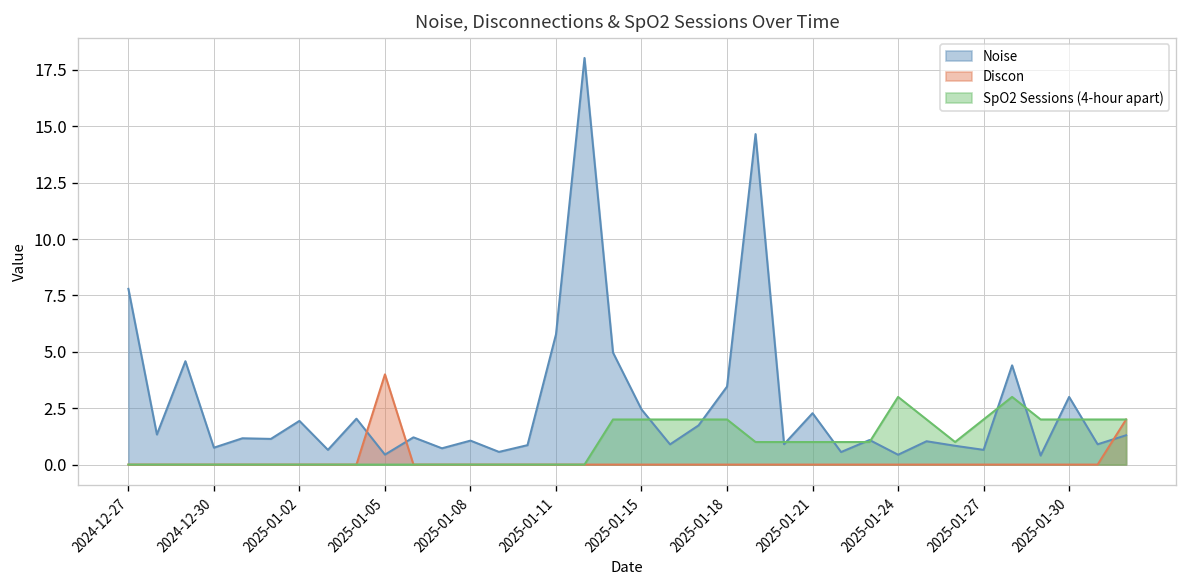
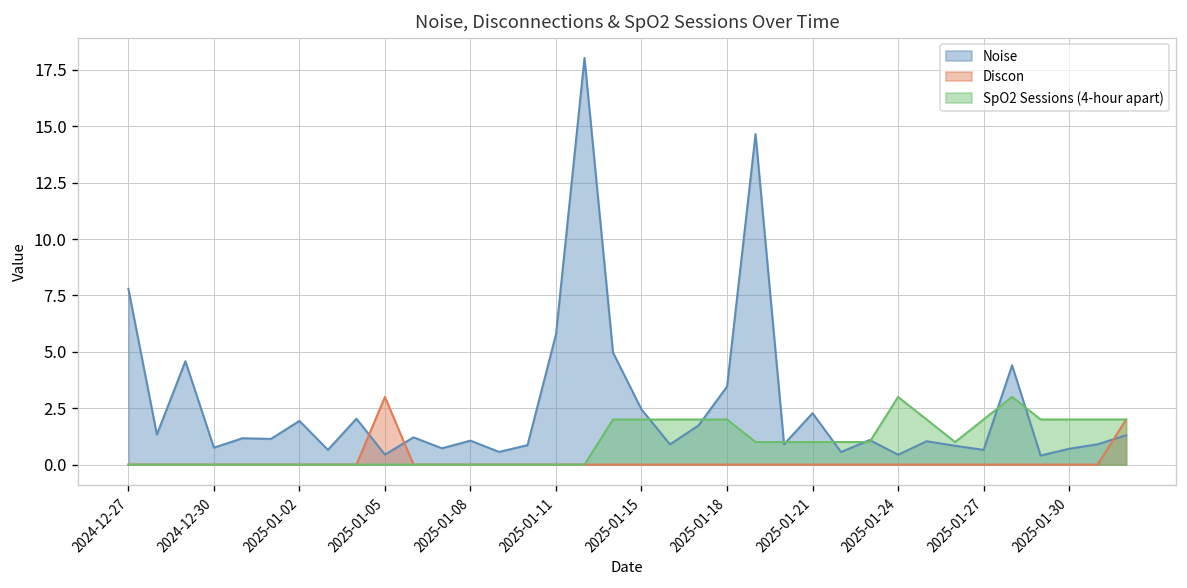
Discon, 2025-01-05: 4 -> 3
Noise, 2025-01-30: 3.0 -> 0.7
